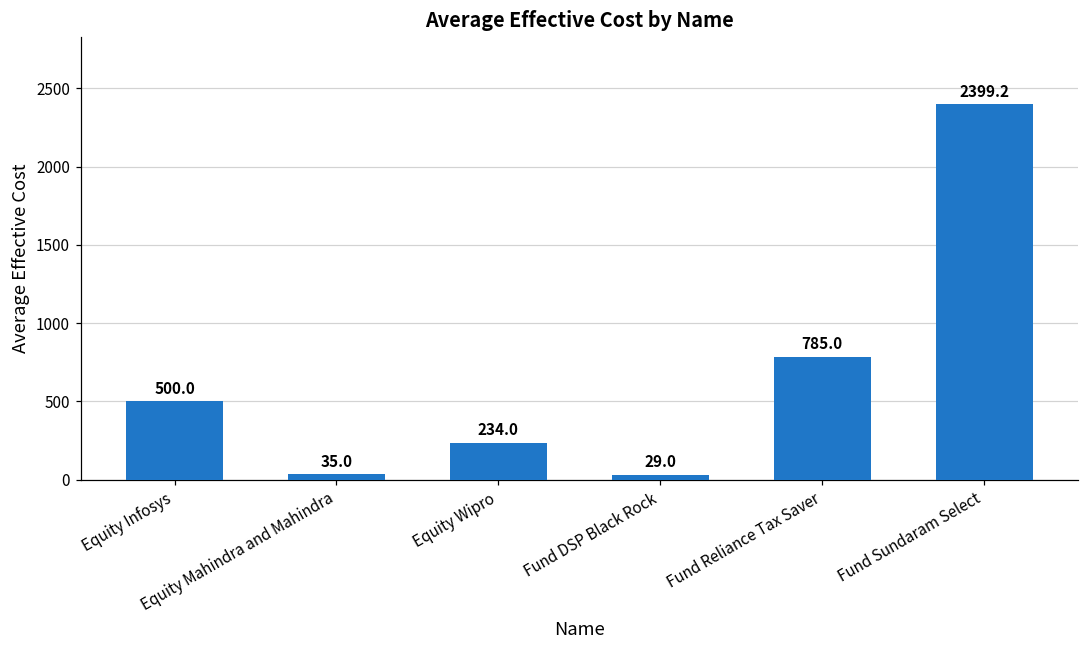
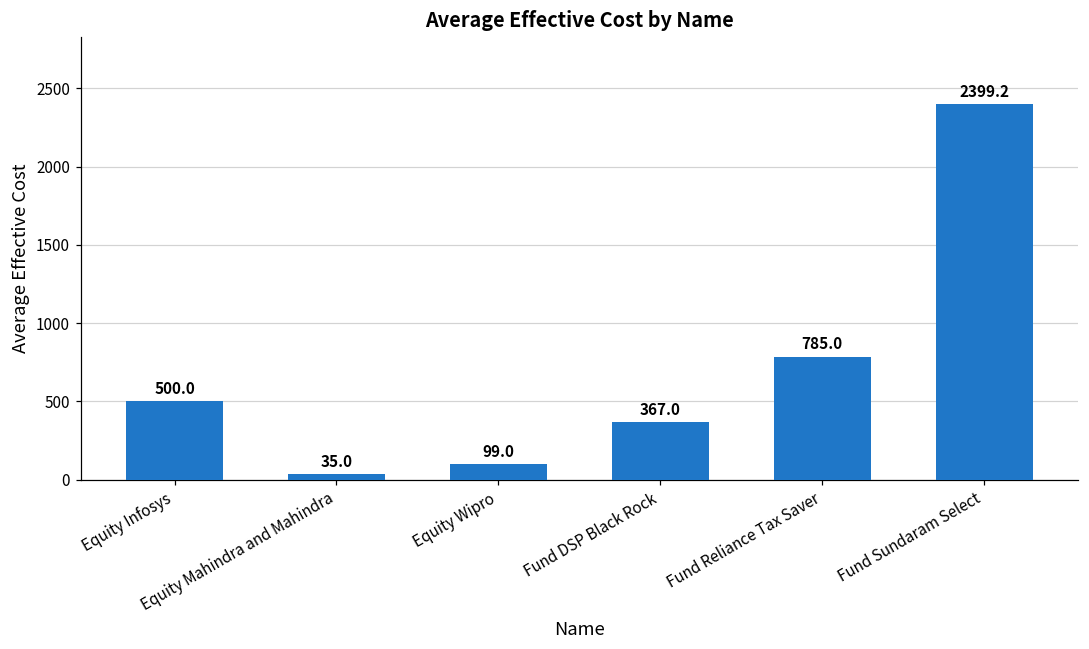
Equity Wipro: 234.0 -> 99.0
Fund DSP Black Rock: 29.0 -> 367.0
